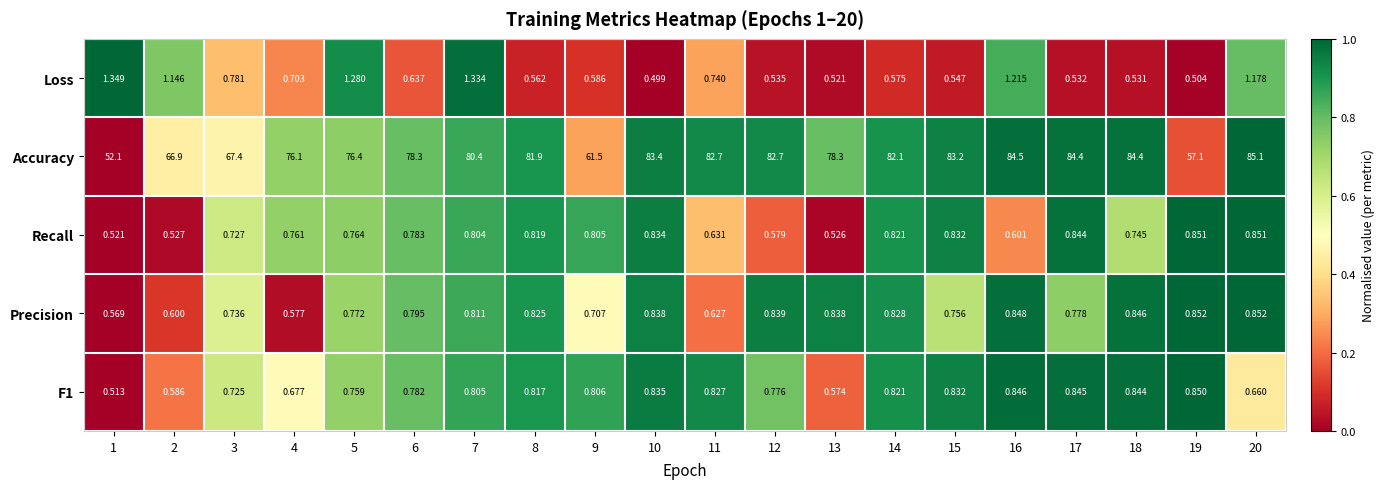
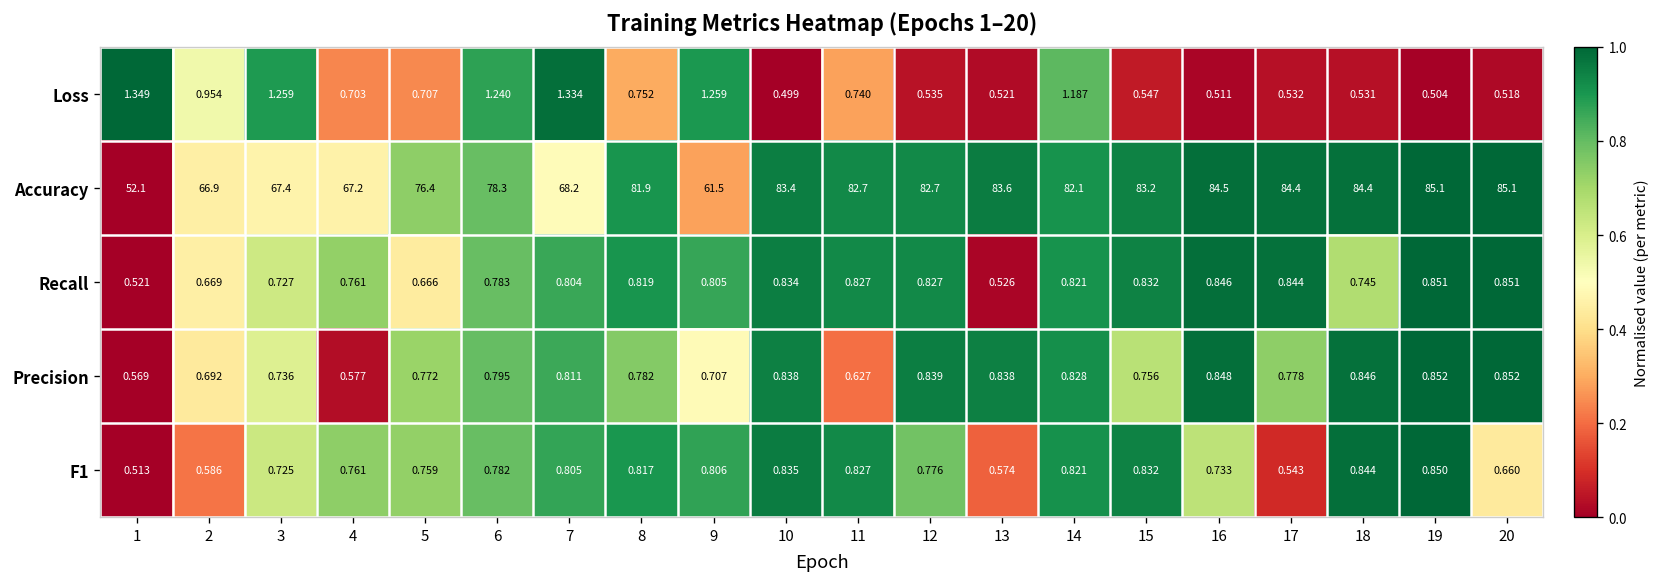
Loss, 2: 1.146 -> 0.954
Loss, 3: 0.781 -> 1.259
Loss, 5: 1.280 -> 0.707
Loss, 6: 0.637 -> 1.240
Loss, 8: 0.562 -> 0.752
Loss, 9: 0.586 -> 1.259
Loss, 14: 0.575 -> 1.187
Loss, 16: 1.215 -> 0.511
Loss, 20: 1.178 -> 0.518
Accuracy, 4: 76.1 -> 67.2
Accuracy, 7: 80.4 -> 68.2
Accuracy, 13: 78.3 -> 83.6
Accuracy, 19: 57.1 -> 85.1
Recall, 2: 0.527 -> 0.669
Recall, 5: 0.764 -> 0.666
Recall, 11: 0.631 -> 0.827
Recall, 12: 0.579 -> 0.827
Recall, 16: 0.601 -> 0.846
Precision, 2: 0.600 -> 0.692
Precision, 8: 0.825 -> 0.782
F1, 4: 0.677 -> 0.761
F1, 16: 0.846 -> 0.733
F1, 17: 0.845 -> 0.543
